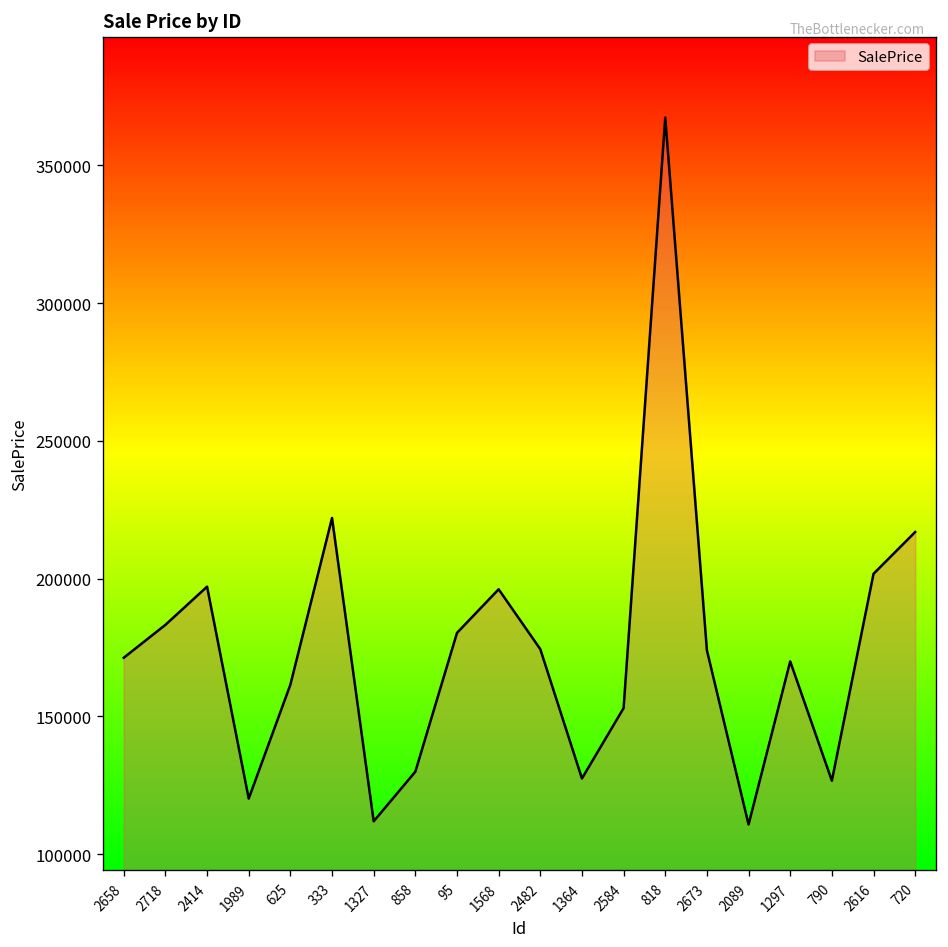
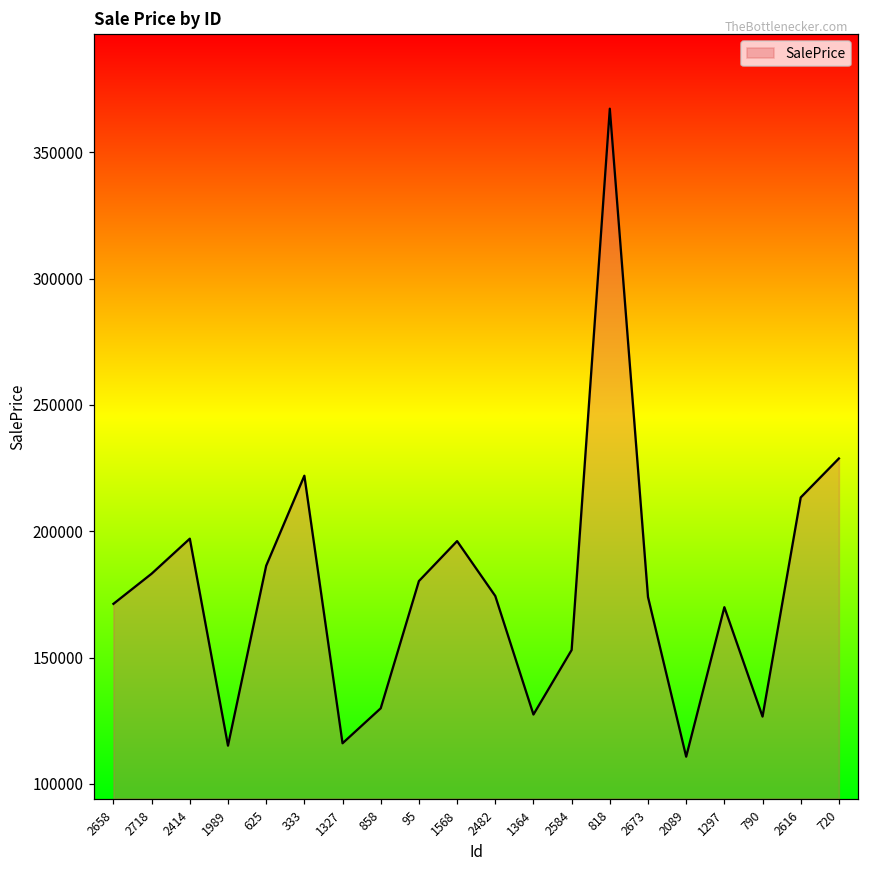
1989: 120000 -> 115000
625: 162000 -> 186000
1327: 112000 -> 116000
2616: 202000 -> 213000
720: 217000 -> 229000
